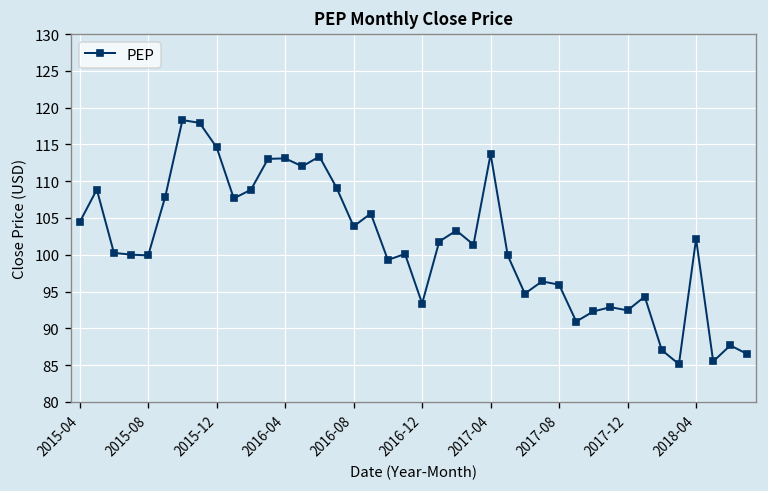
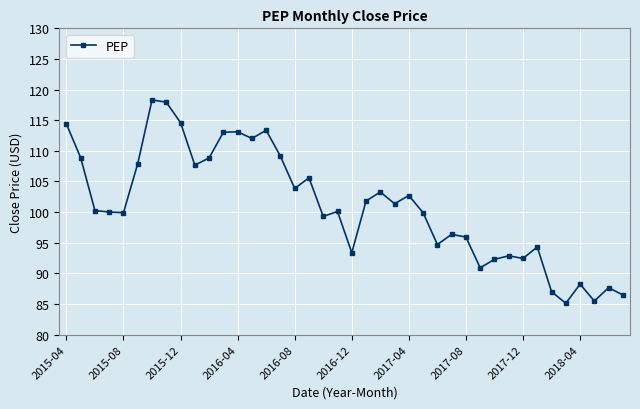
2015-04: 104 -> 114
2017-04: 114 -> 103
2018-04: 102 -> 88
